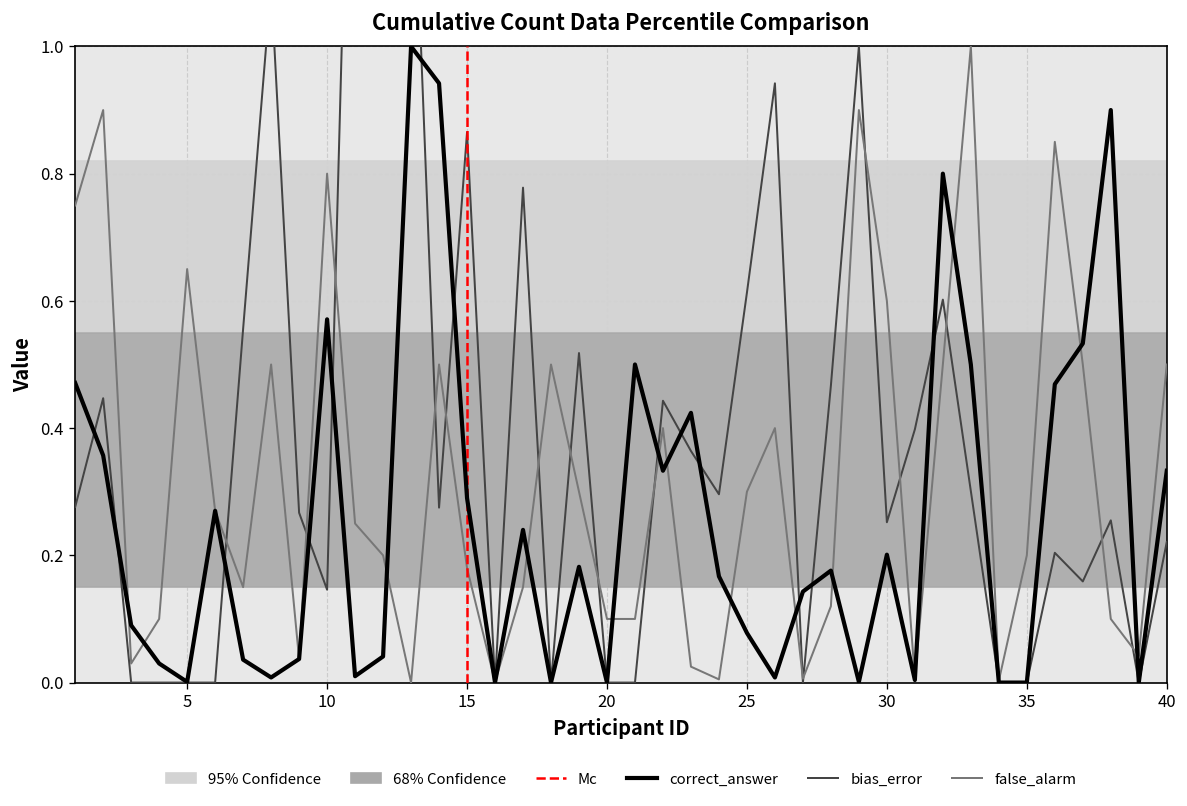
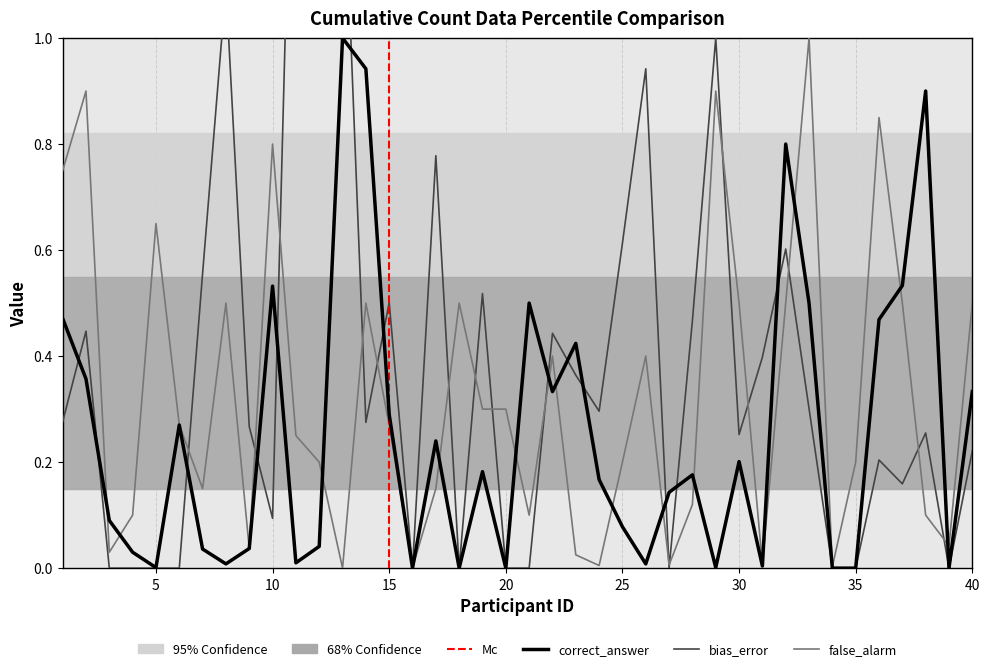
correct_answer, 10: 0.57 -> 0.53
bias_error, 10: 0.15 -> 0.09
bias_error, 15: 0.87 -> 0.50
false_alarm, 15: 0.18 -> 0.27
false_alarm, 20: 0.1 -> 0.3
false_alarm, 25: 0.3 -> 0.2
false_alarm, 30: 0.6 -> 0.5
